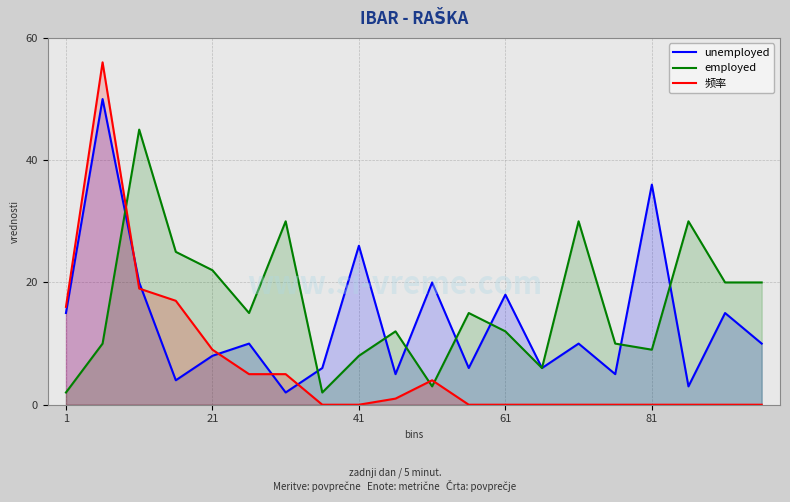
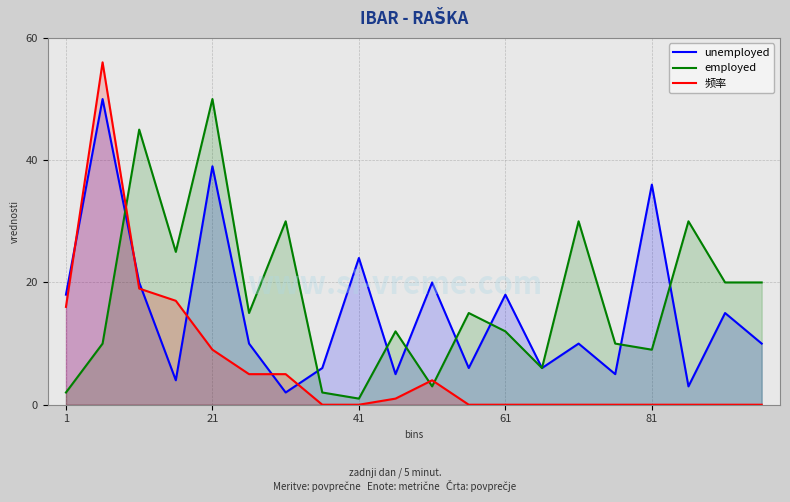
unemployed, 1: 15 -> 18
unemployed, 21: 8 -> 39
employed, 21: 22 -> 50
unemployed, 41: 26 -> 24
employed, 41: 8 -> 1
